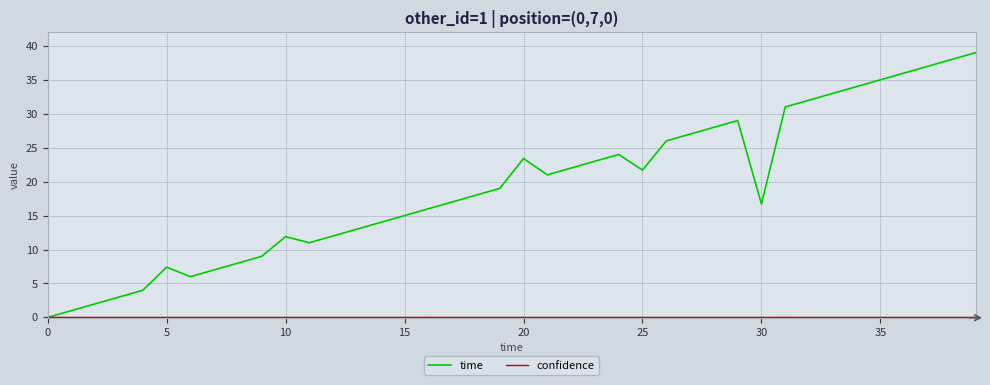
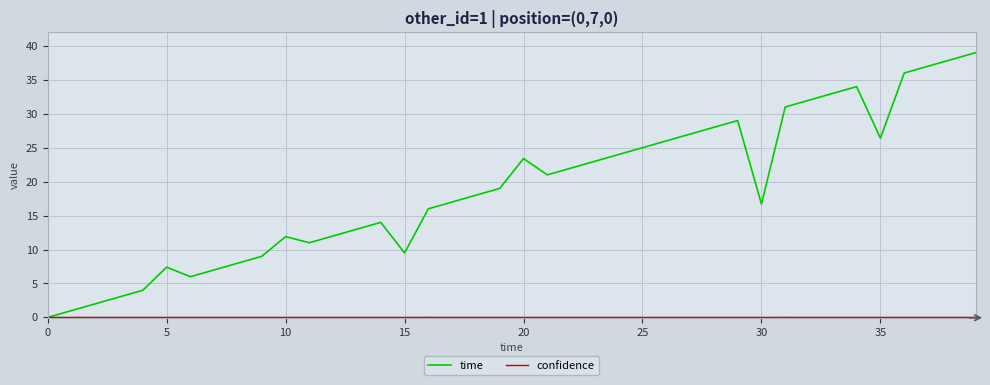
time, 15: 15 -> 10
time, 25: 22 -> 25
time, 35: 35 -> 26
